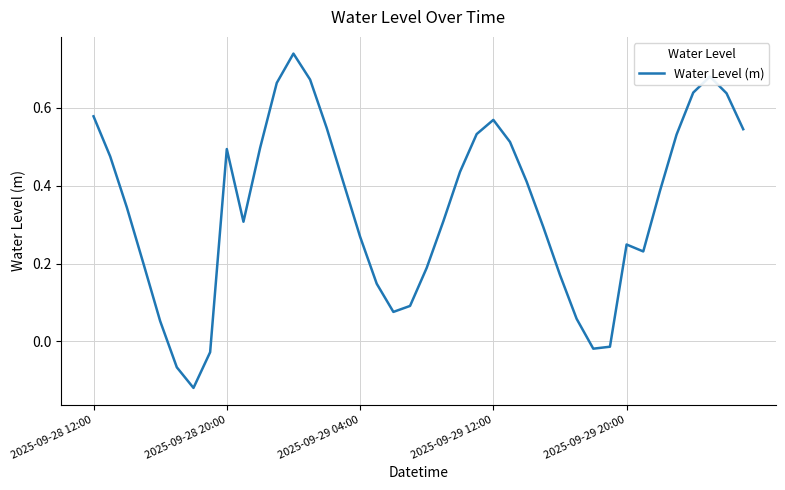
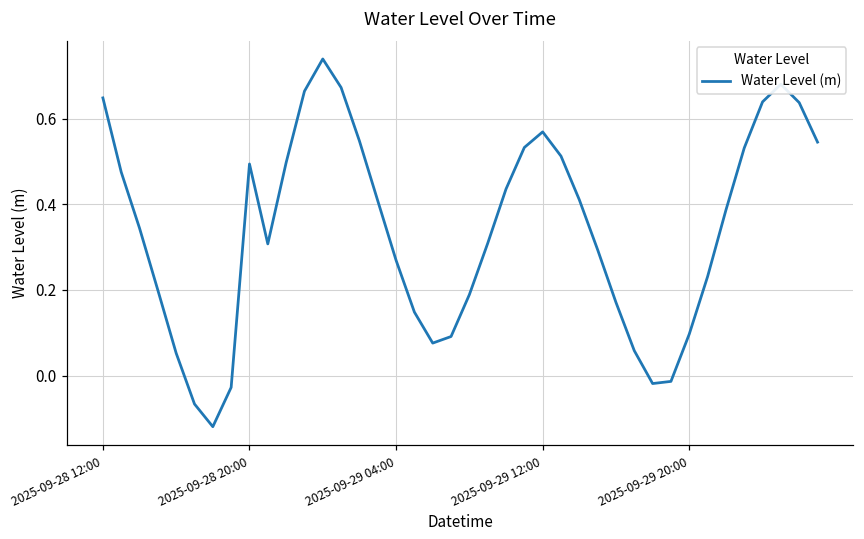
2025-09-28 12:00: 0.58 -> 0.65
2025-09-29 20:00: 0.25 -> 0.10
